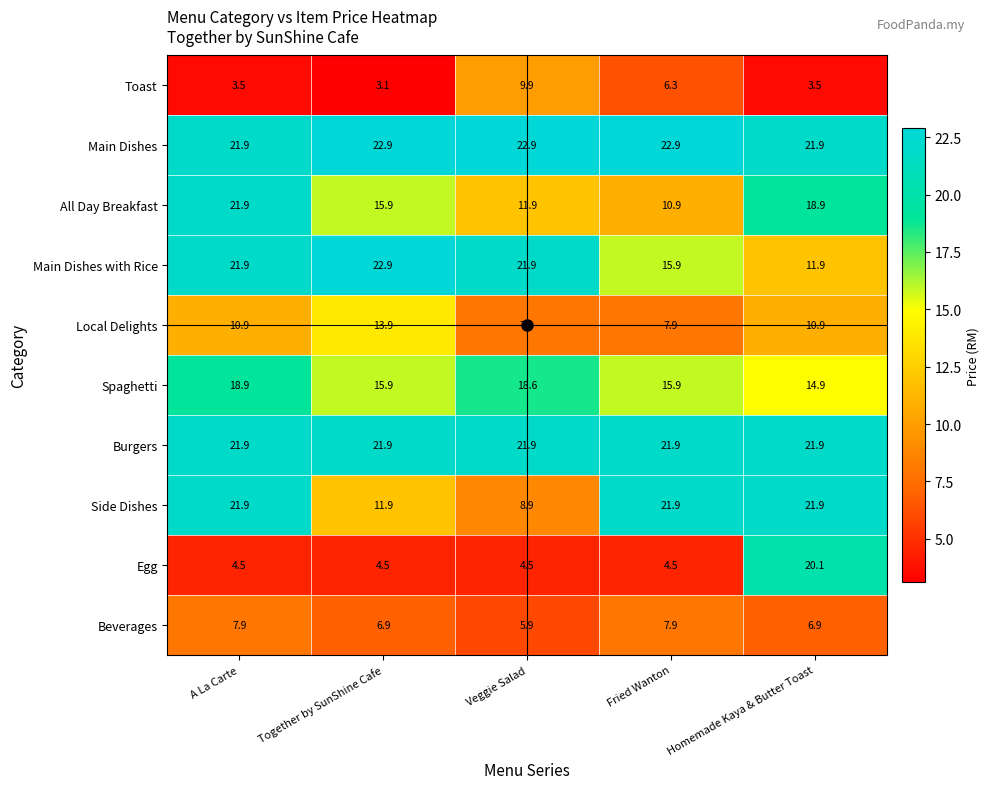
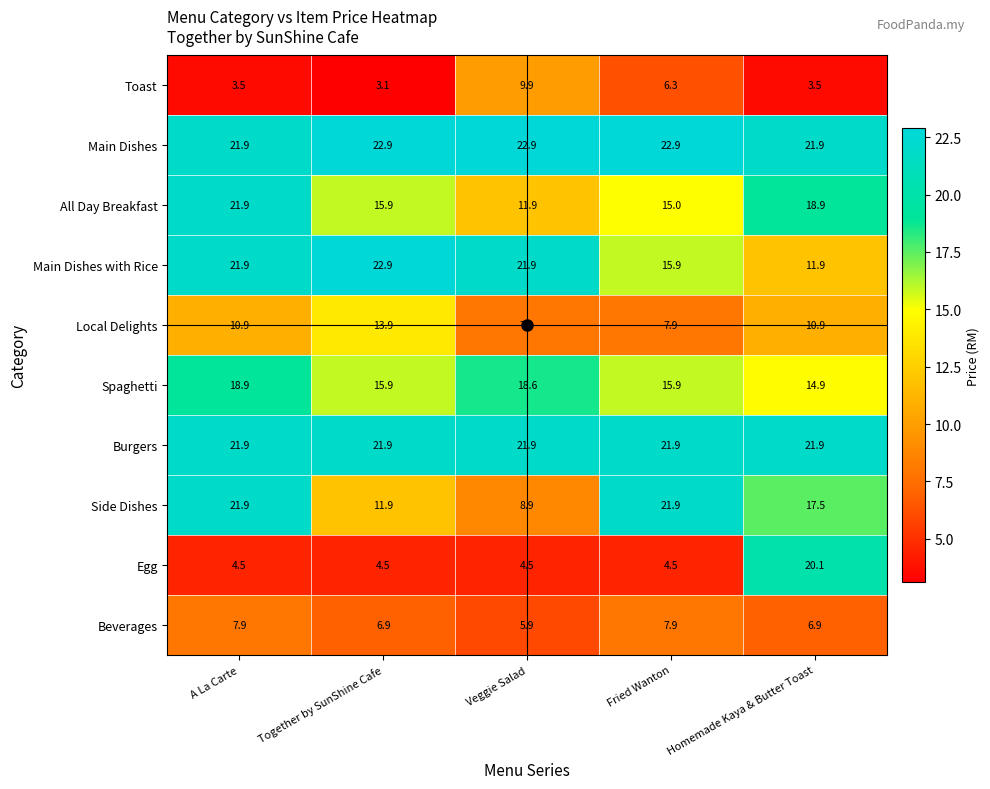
All Day Breakfast, Fried Wanton: 10.9 -> 15.0
Side Dishes, Homemade Kaya & Butter Toast: 21.9 -> 17.5
